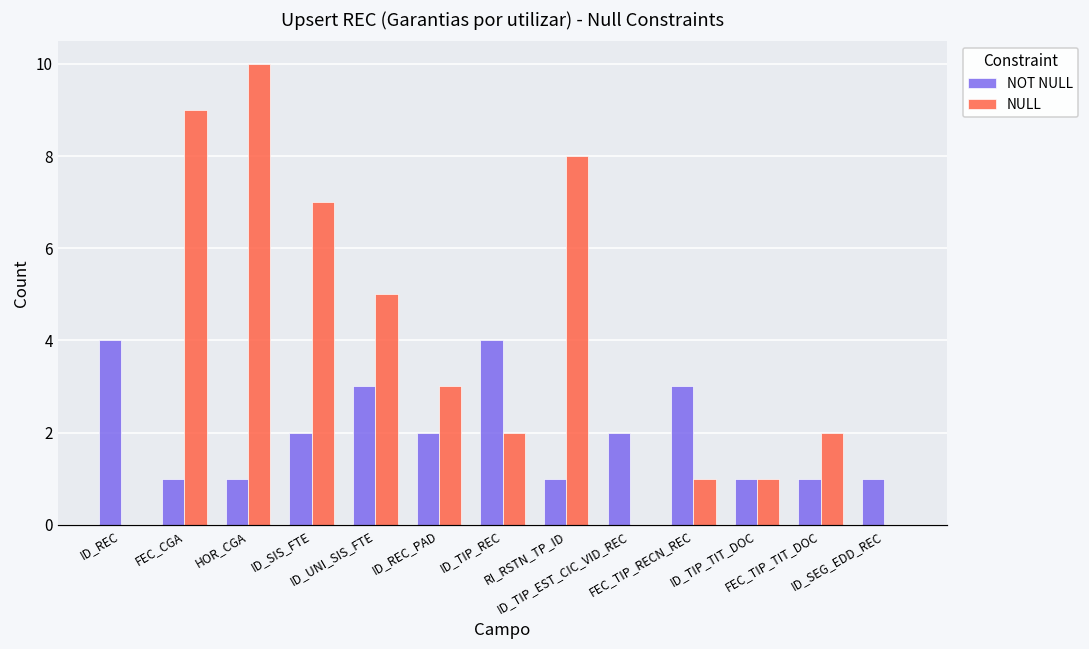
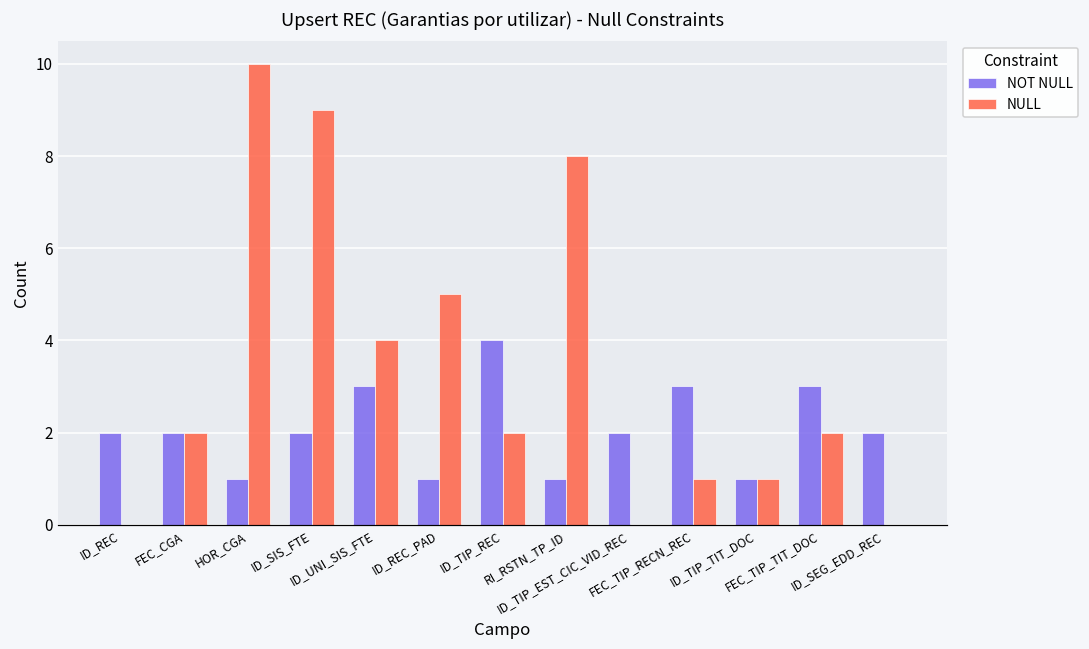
NOT NULL, ID_REC: 4 -> 2
NOT NULL, FEC_CGA: 1 -> 2
NULL, FEC_CGA: 9 -> 2
NULL, ID_SIS_FTE: 7 -> 9
NULL, ID_UNI_SIS_FTE: 5 -> 4
NOT NULL, ID_REC_PAD: 2 -> 1
NULL, ID_REC_PAD: 3 -> 5
NOT NULL, FEC_TIP_TIT_DOC: 1 -> 3
NOT NULL, ID_SEG_EDD_REC: 1 -> 2
